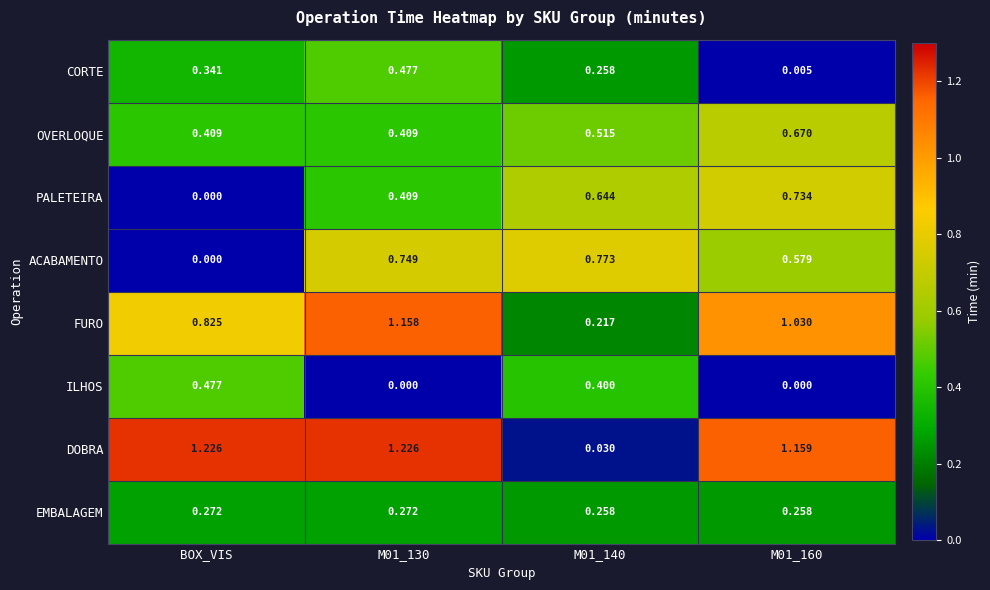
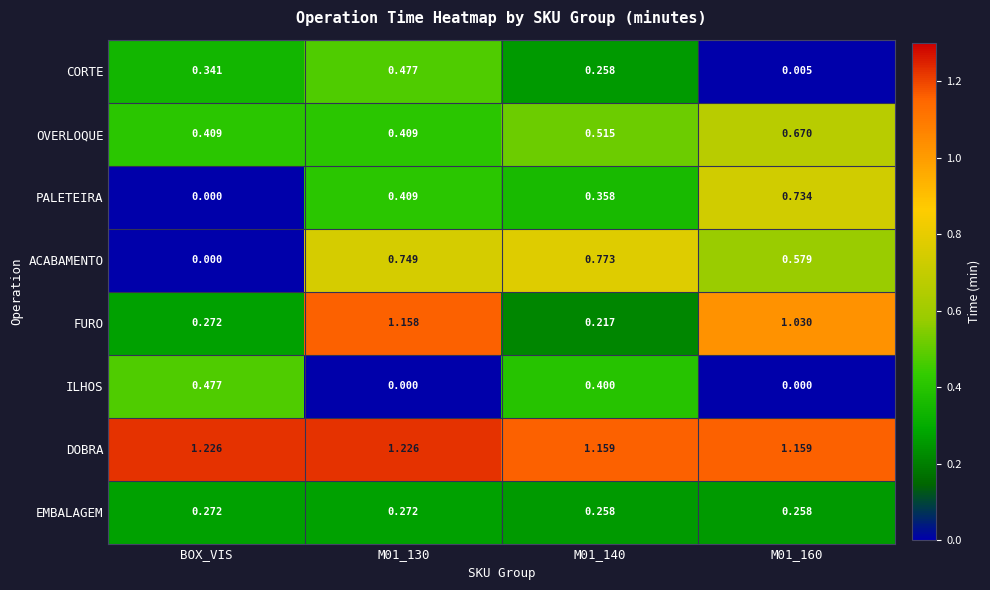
PALETEIRA, M01_140: 0.644 -> 0.358
FURO, BOX_VIS: 0.825 -> 0.272
DOBRA, M01_140: 0.030 -> 1.159
